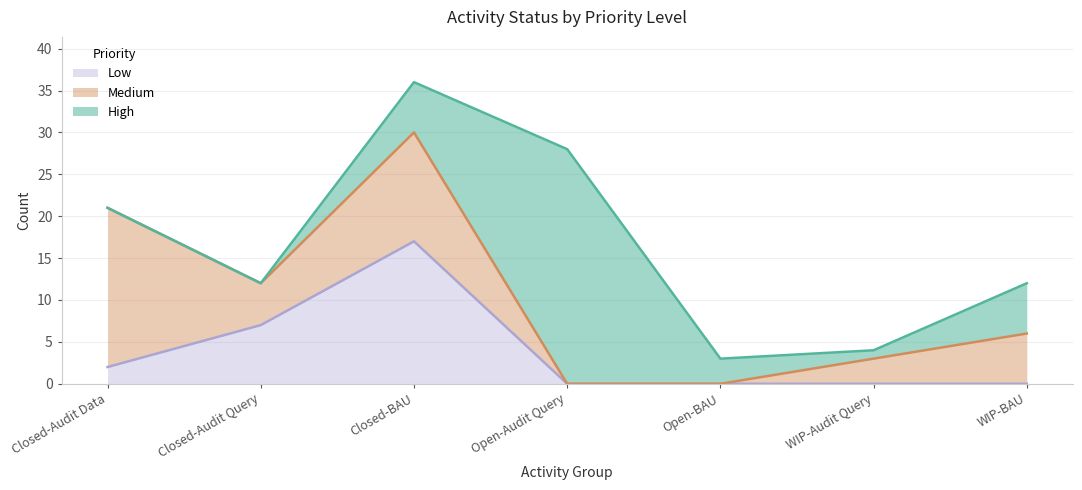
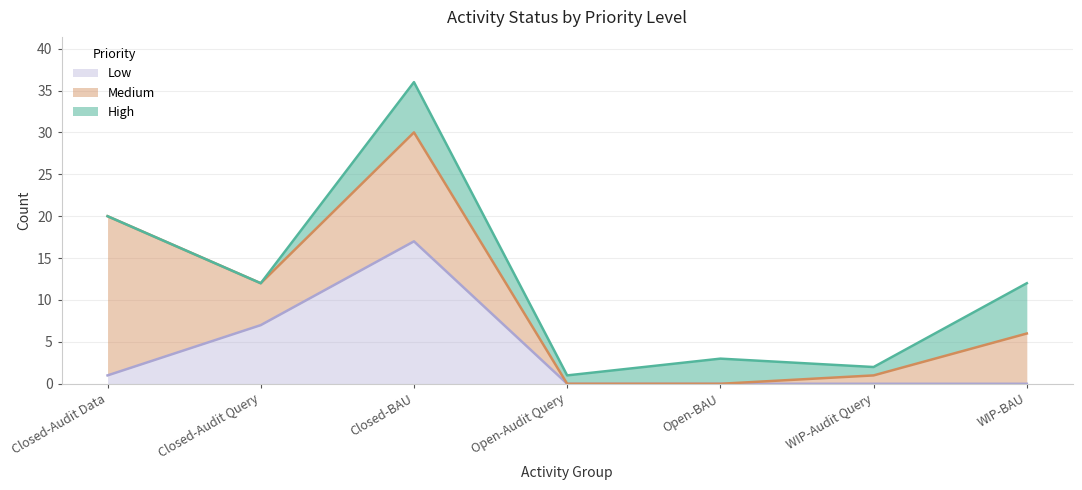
Low, Closed-Audit Data: 2 -> 1
High, Open-Audit Query: 28 -> 1
Medium, WIP-Audit Query: 3 -> 1
